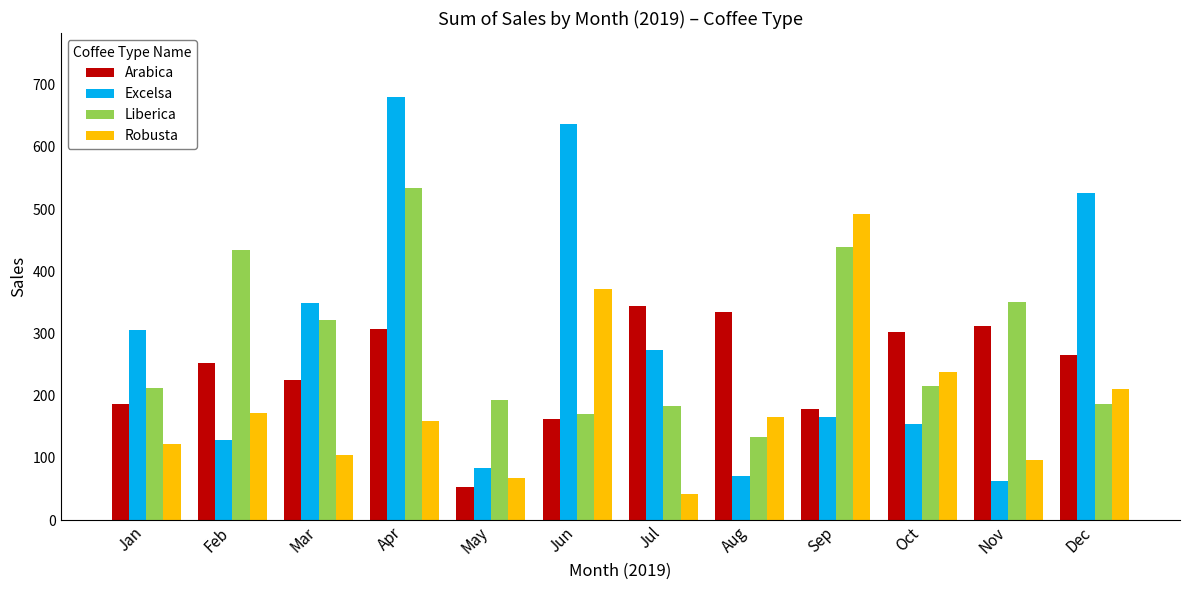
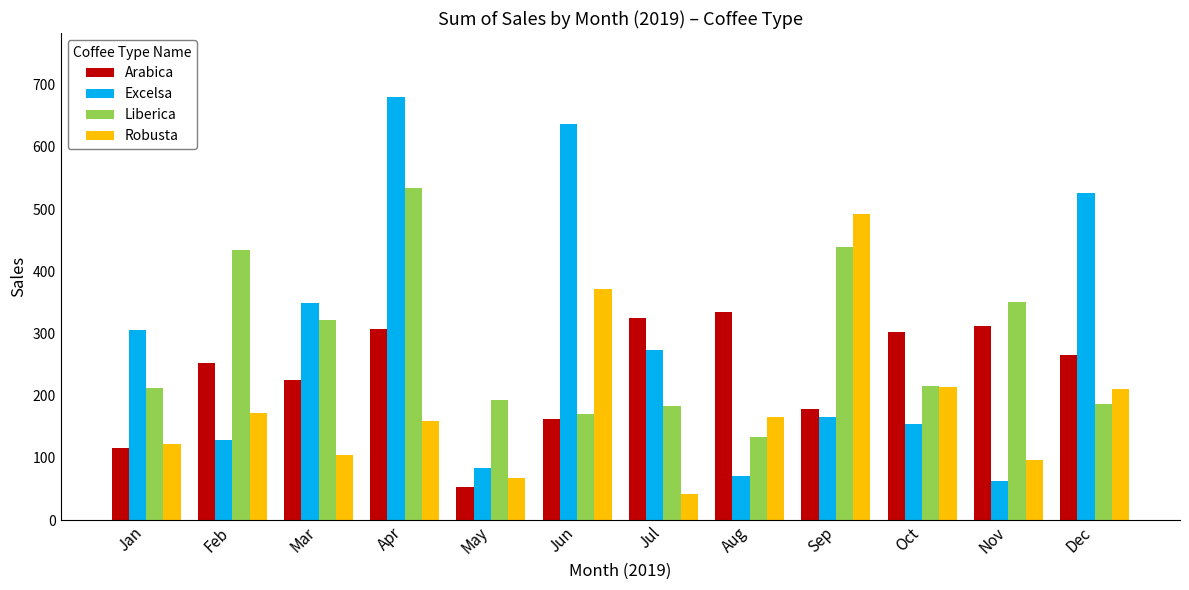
Arabica, Jan: 190 -> 120
Arabica, Jul: 350 -> 330
Robusta, Oct: 240 -> 210
